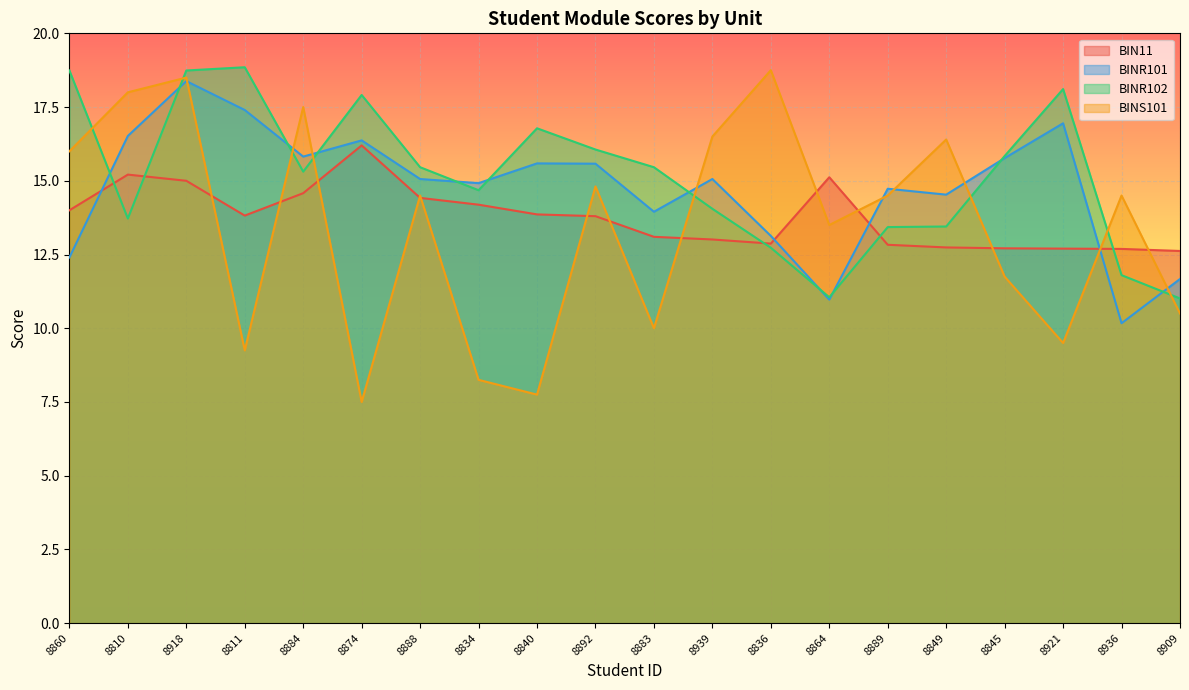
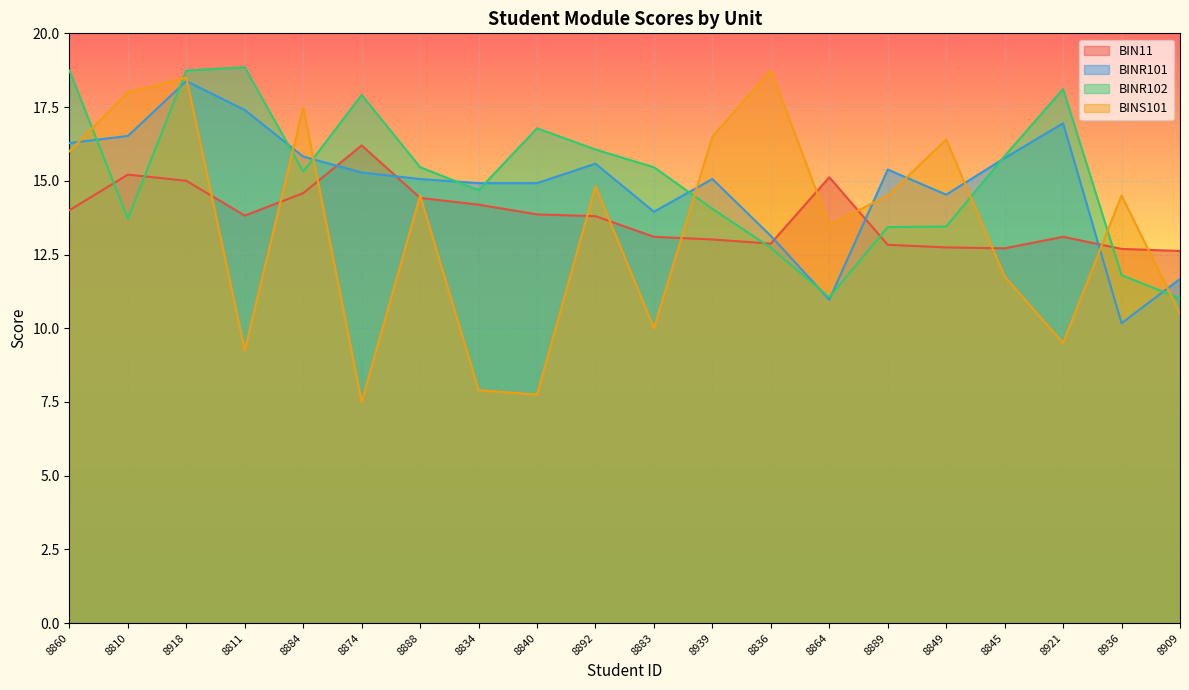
BINR101, 8860: 12.4 -> 16.3
BINR101, 8874: 16.4 -> 15.3
BINS101, 8834: 8.3 -> 7.9
BINR101, 8840: 15.6 -> 14.9
BINR101, 8889: 14.7 -> 15.4
BIN11, 8921: 12.7 -> 13.1
